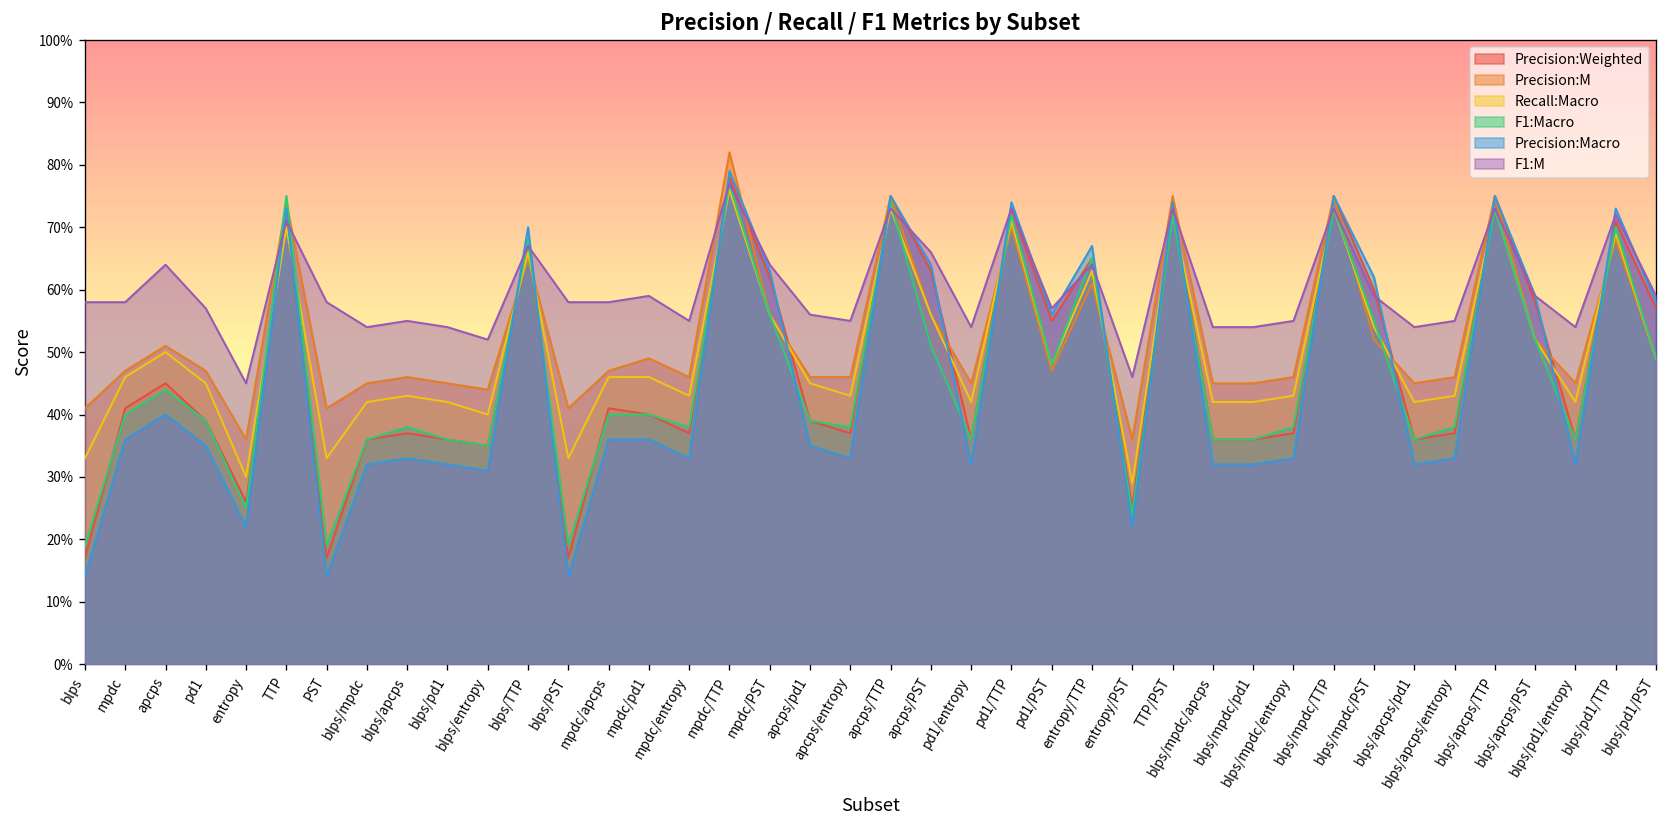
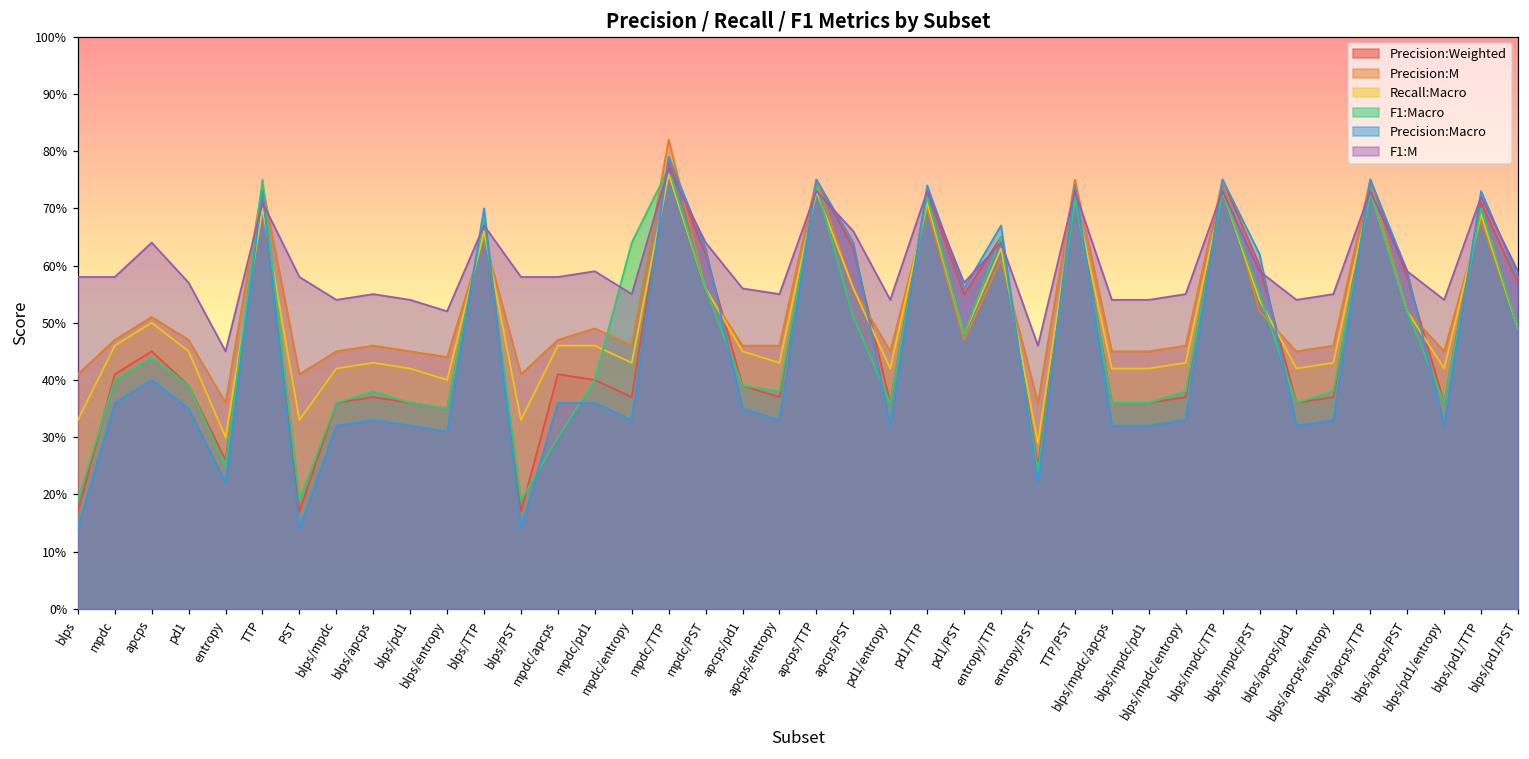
F1:Macro, mpdc/apcps: 40% -> 30%
F1:Macro, mpdc/entropy: 38% -> 64%
